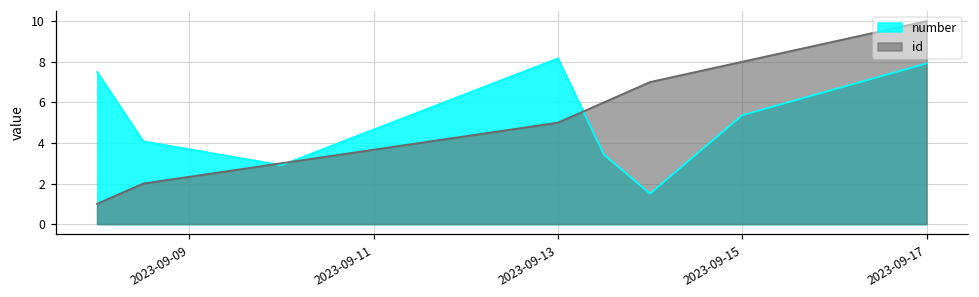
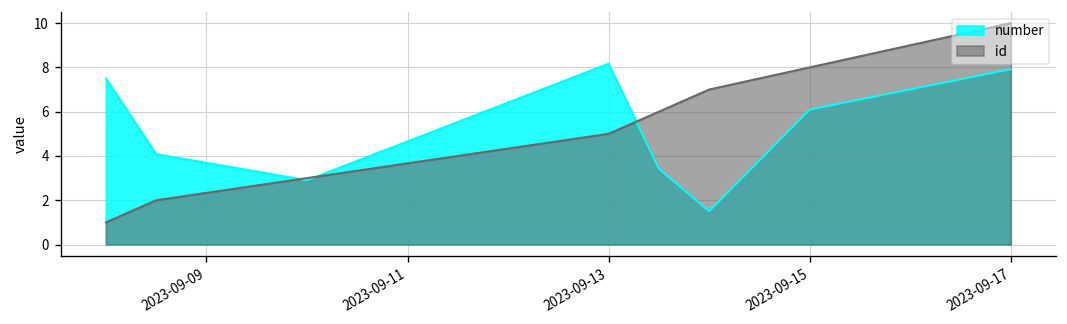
number, 2023-09-15: 5.4 -> 6.1
